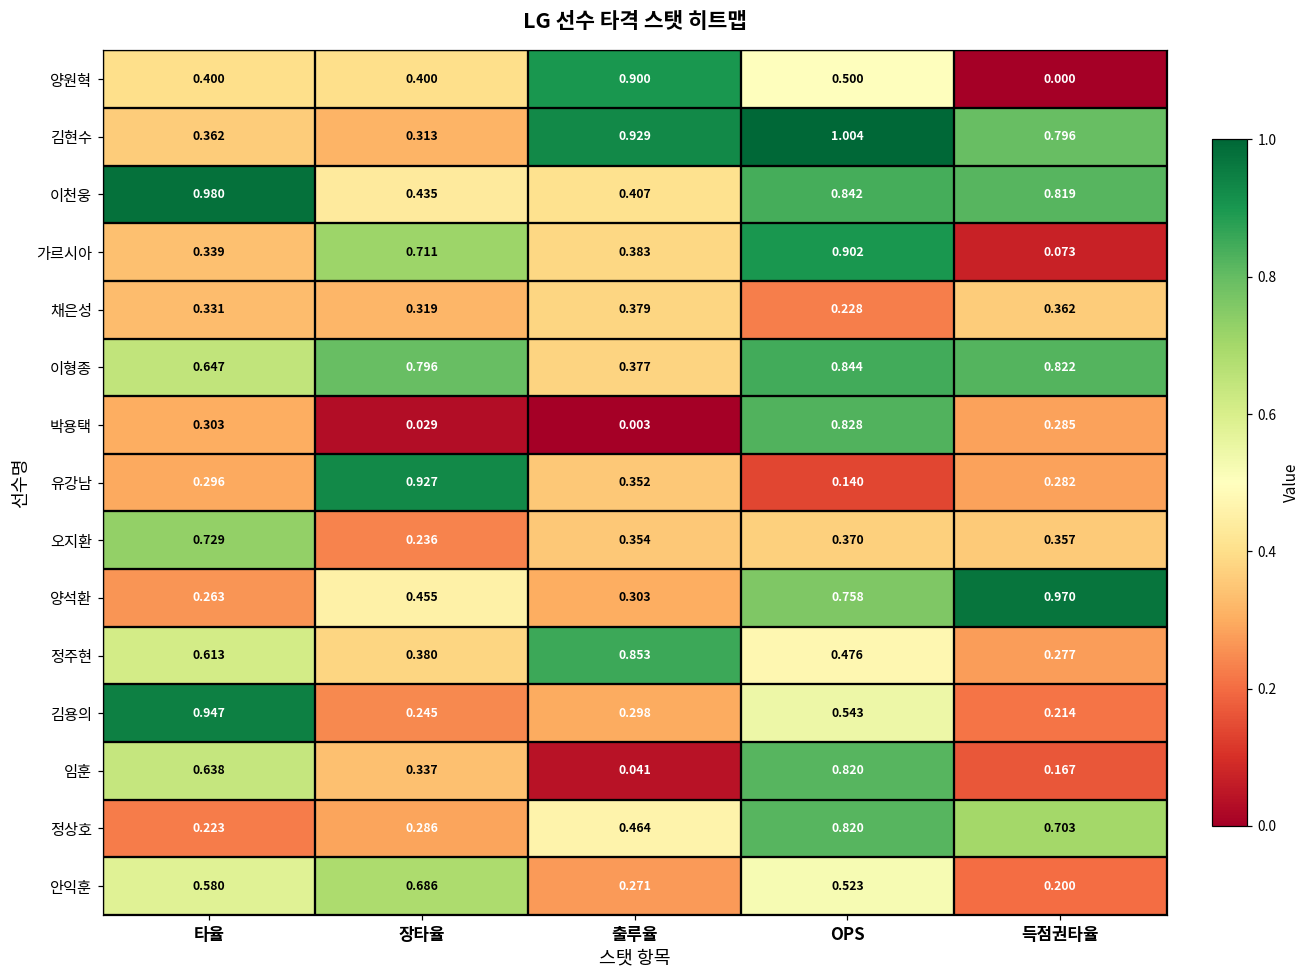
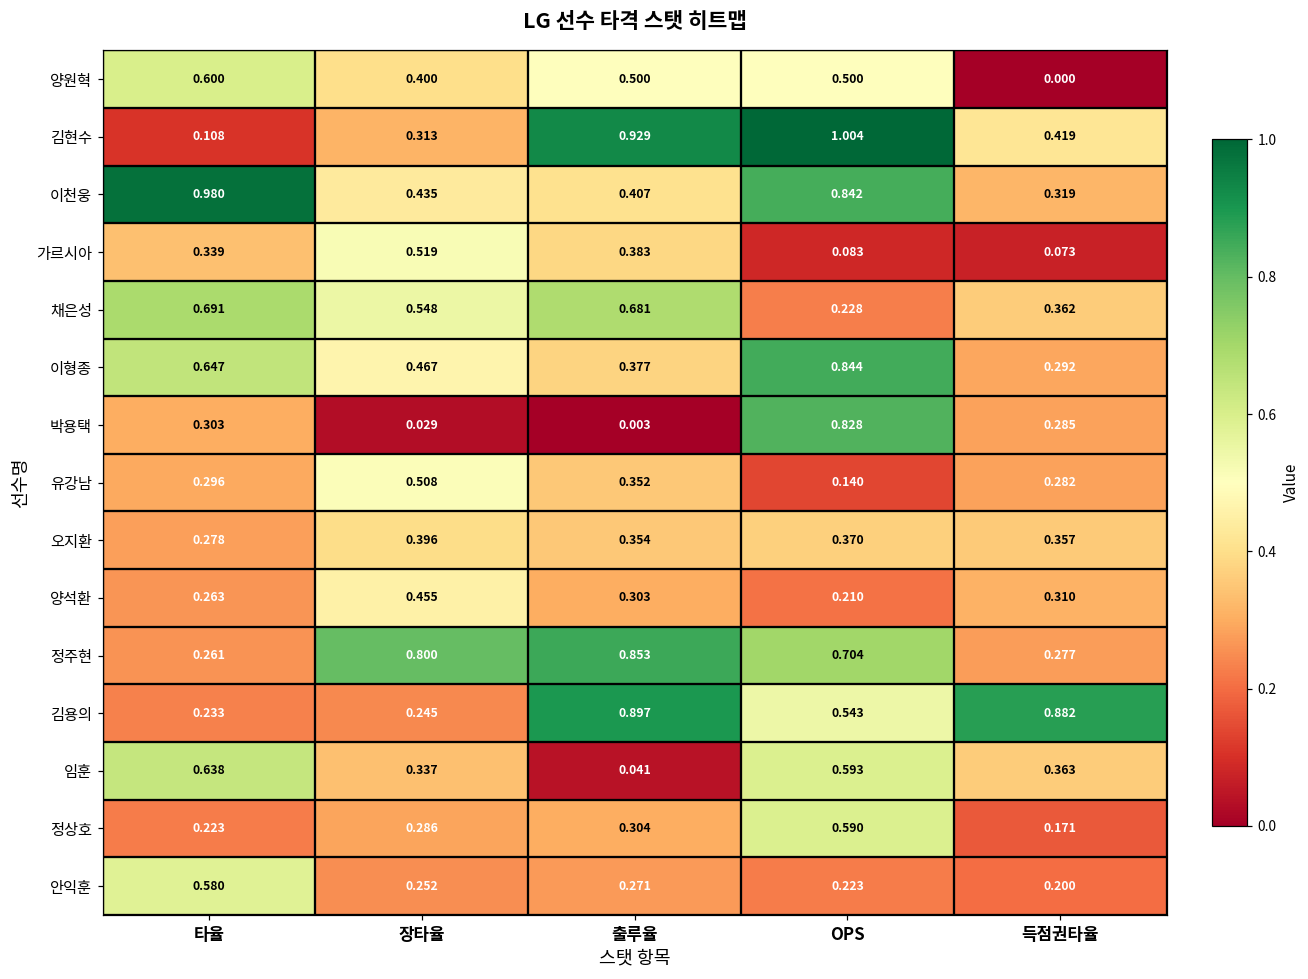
양원혁, 타율: 0.400 -> 0.600
양원혁, 출루율: 0.900 -> 0.500
김현수, 타율: 0.362 -> 0.108
김현수, 득점권타율: 0.796 -> 0.419
이천웅, 득점권타율: 0.819 -> 0.319
가르시아, 장타율: 0.711 -> 0.519
가르시아, OPS: 0.902 -> 0.083
채은성, 타율: 0.331 -> 0.691
채은성, 장타율: 0.319 -> 0.548
채은성, 출루율: 0.379 -> 0.681
이형종, 장타율: 0.796 -> 0.467
이형종, 득점권타율: 0.822 -> 0.292
유강남, 장타율: 0.927 -> 0.508
오지환, 타율: 0.729 -> 0.278
오지환, 장타율: 0.236 -> 0.396
양석환, OPS: 0.758 -> 0.210
양석환, 득점권타율: 0.970 -> 0.310
정주현, 타율: 0.613 -> 0.261
정주현, 장타율: 0.380 -> 0.800
정주현, OPS: 0.476 -> 0.704
김용의, 타율: 0.947 -> 0.233
김용의, 출루율: 0.298 -> 0.897
김용의, 득점권타율: 0.214 -> 0.882
임훈, OPS: 0.820 -> 0.593
임훈, 득점권타율: 0.167 -> 0.363
정상호, 출루율: 0.464 -> 0.304
정상호, OPS: 0.820 -> 0.590
정상호, 득점권타율: 0.703 -> 0.171
안익훈, 장타율: 0.686 -> 0.252
안익훈, OPS: 0.523 -> 0.223
